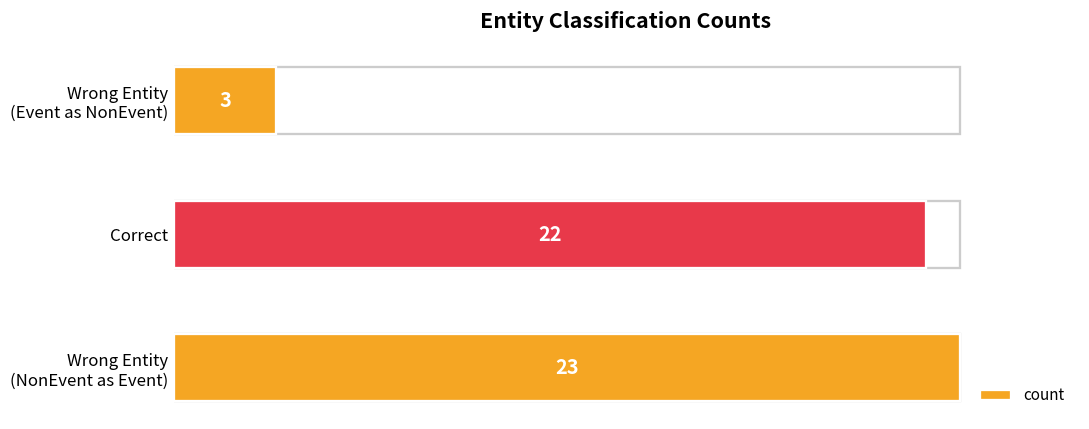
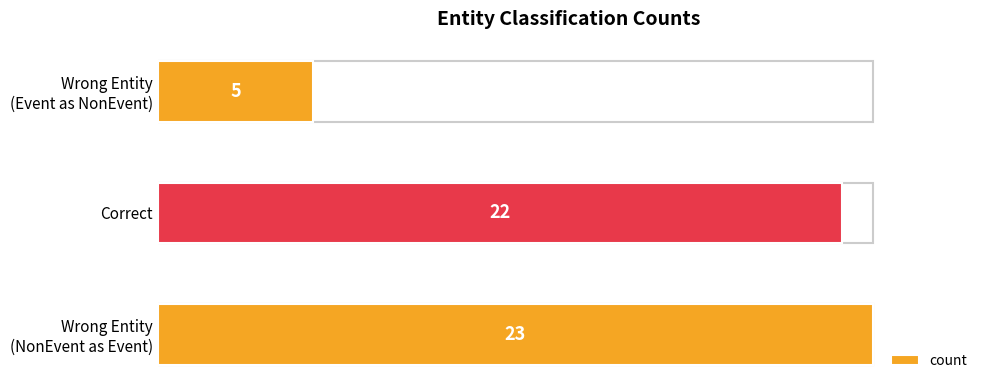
Wrong Entity (Event as NonEvent): 3 -> 5
